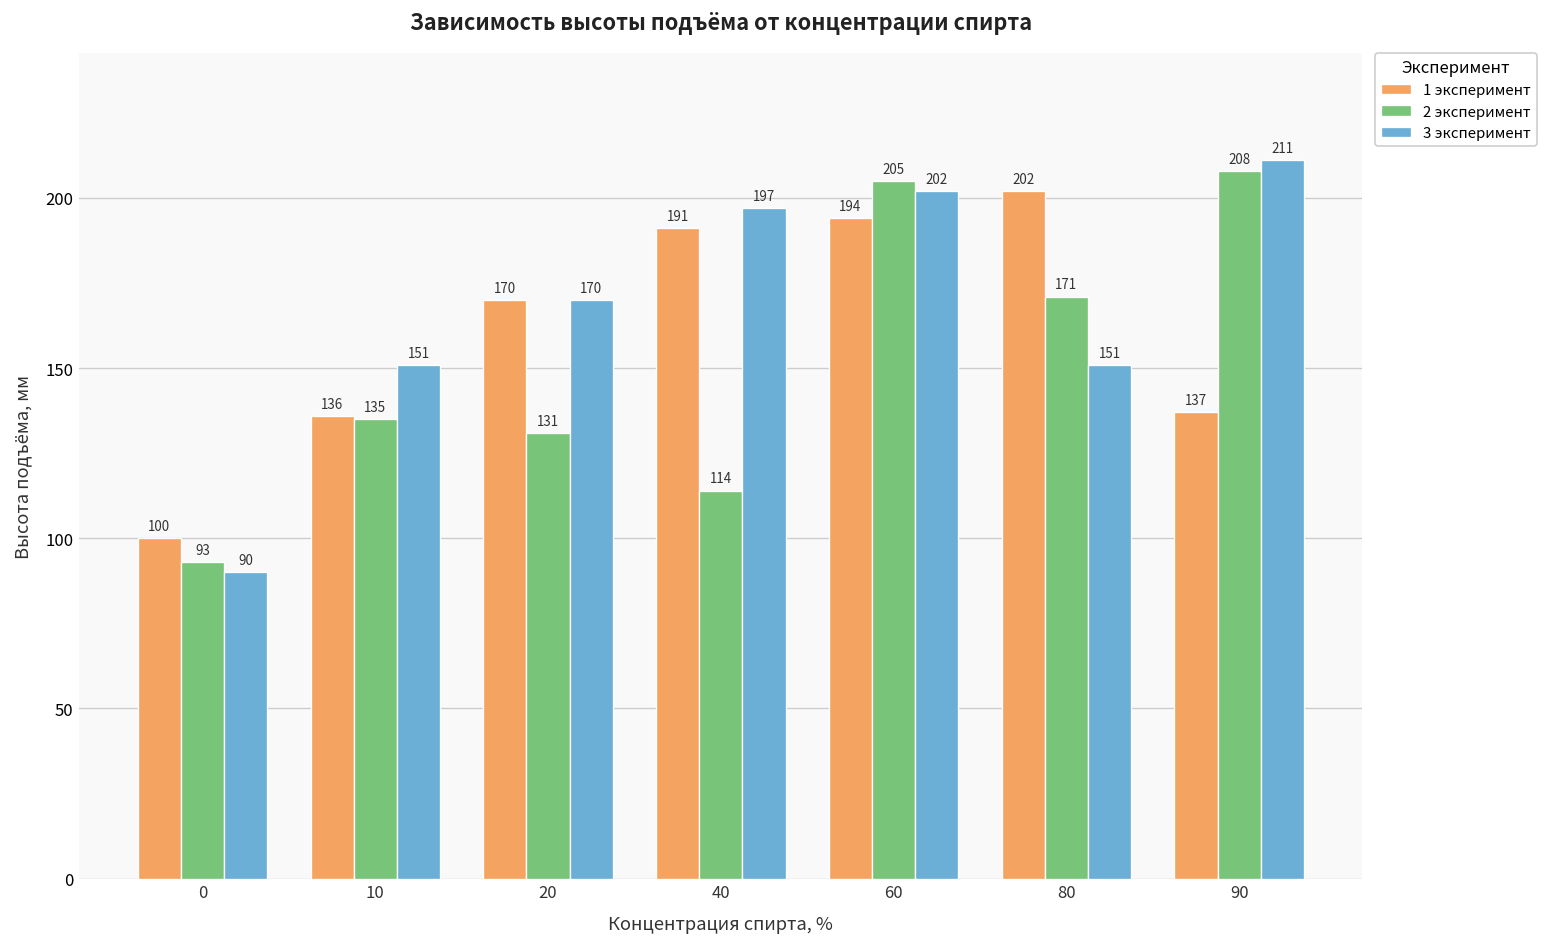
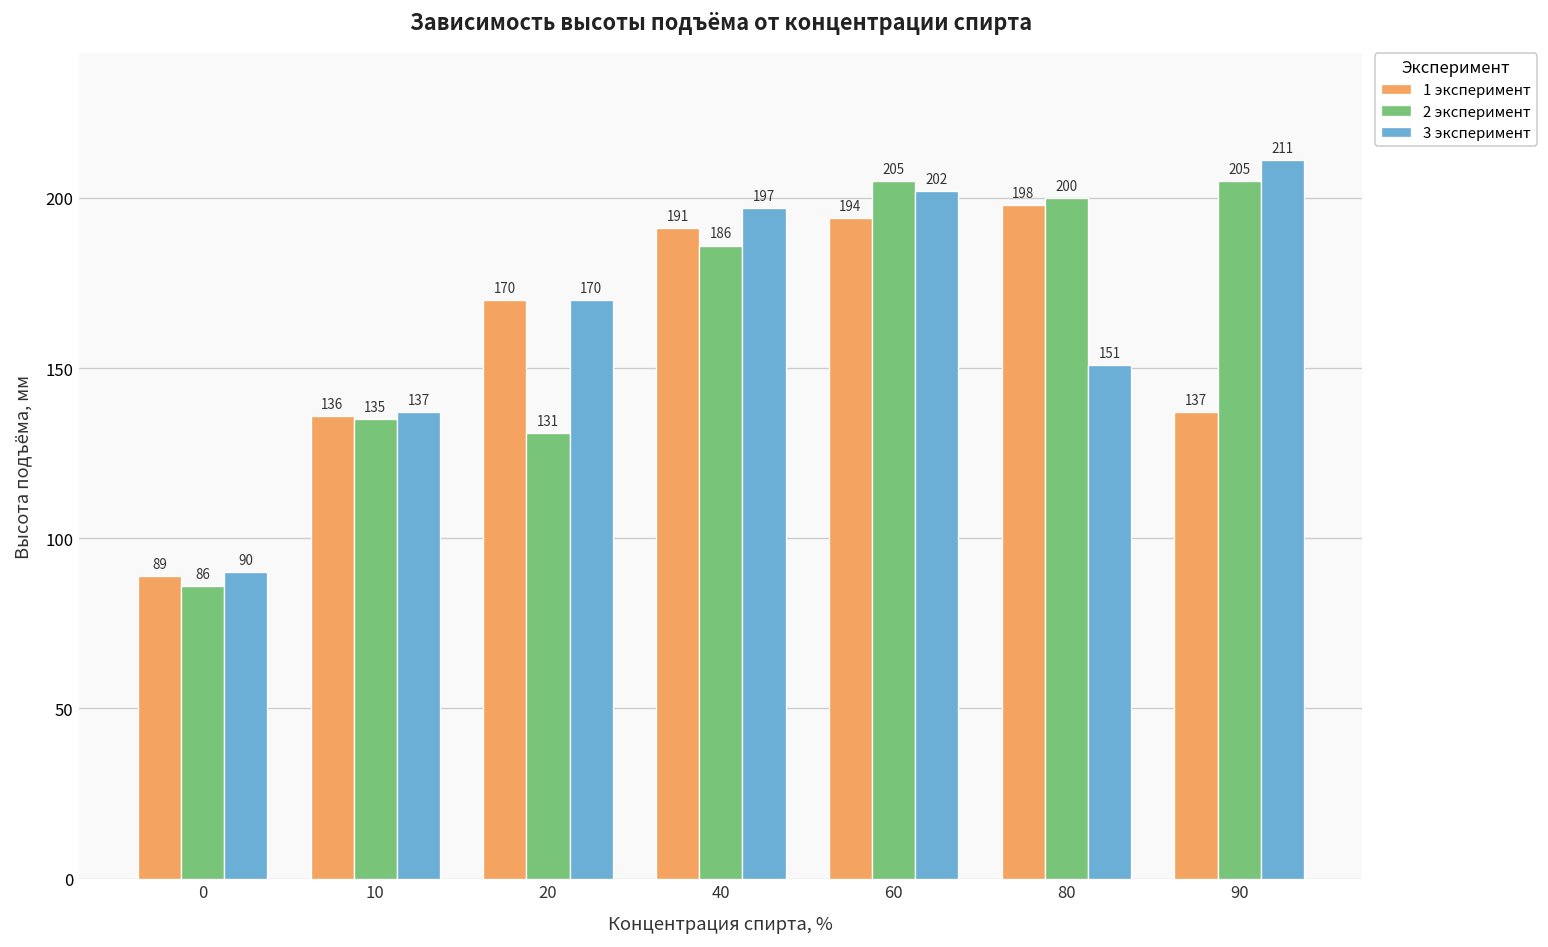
1 эксперимент, 0: 100 -> 89
2 эксперимент, 0: 93 -> 86
3 эксперимент, 10: 151 -> 137
2 эксперимент, 40: 114 -> 186
1 эксперимент, 80: 202 -> 198
2 эксперимент, 80: 171 -> 200
2 эксперимент, 90: 208 -> 205
